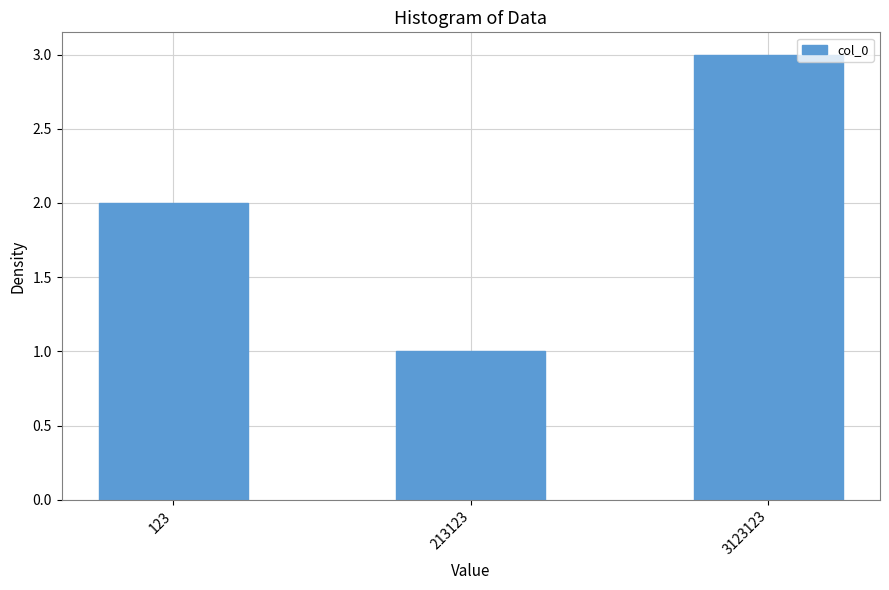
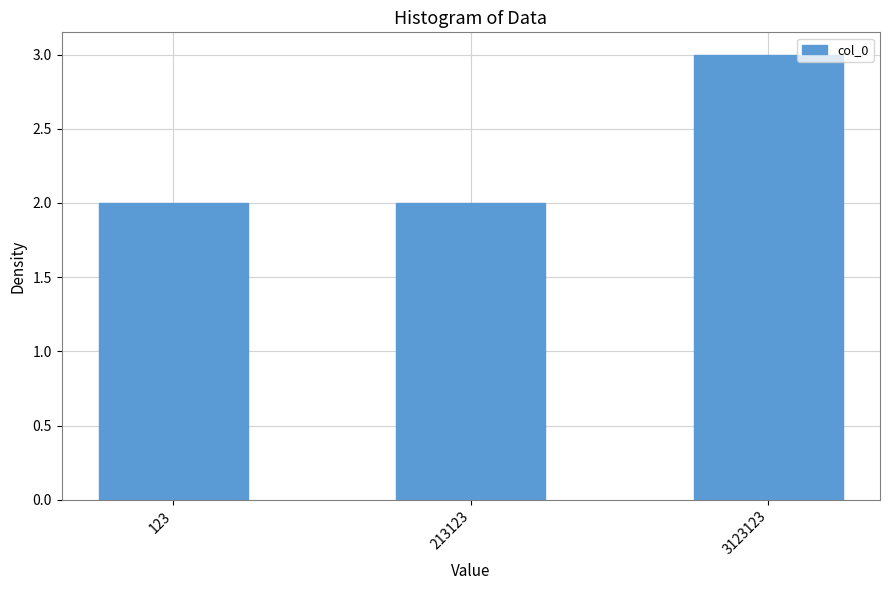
213123: 1 -> 2
